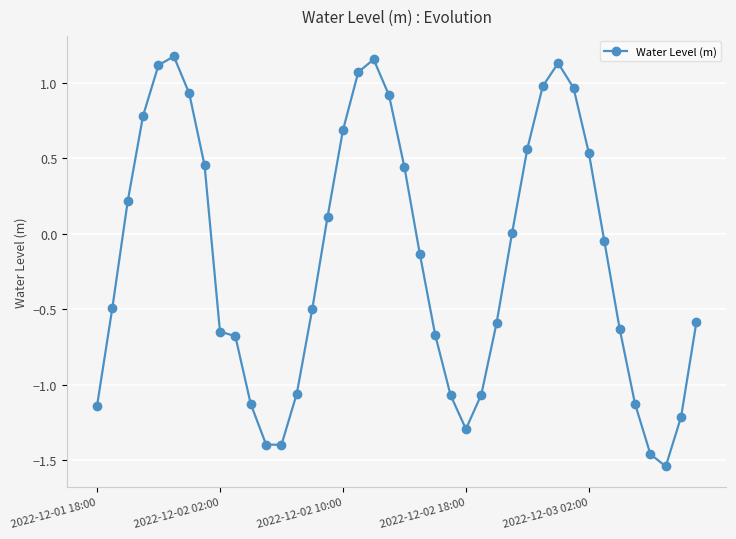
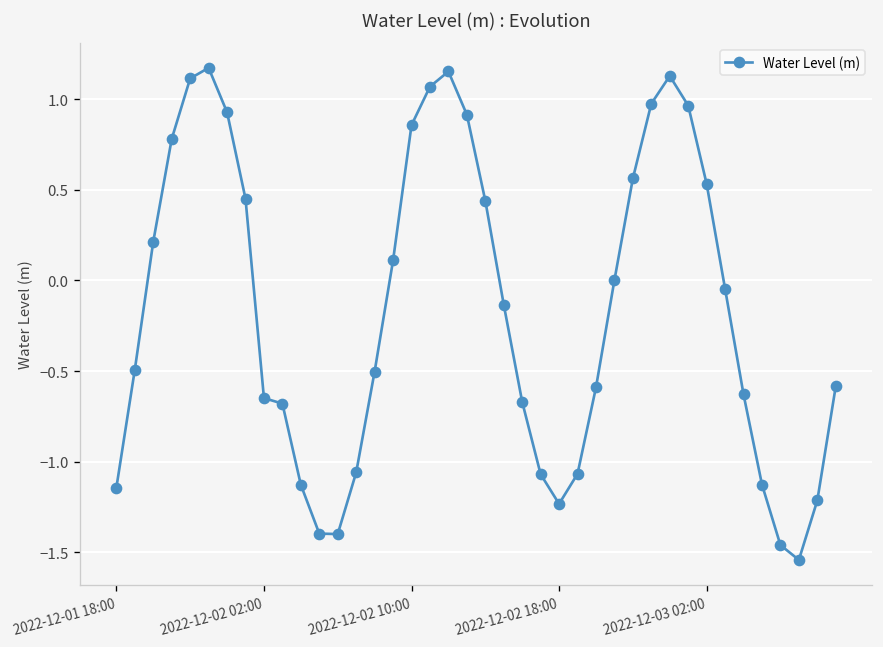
2022-12-02 10:00: 0.68 -> 0.86
2022-12-02 18:00: -1.29 -> -1.23
